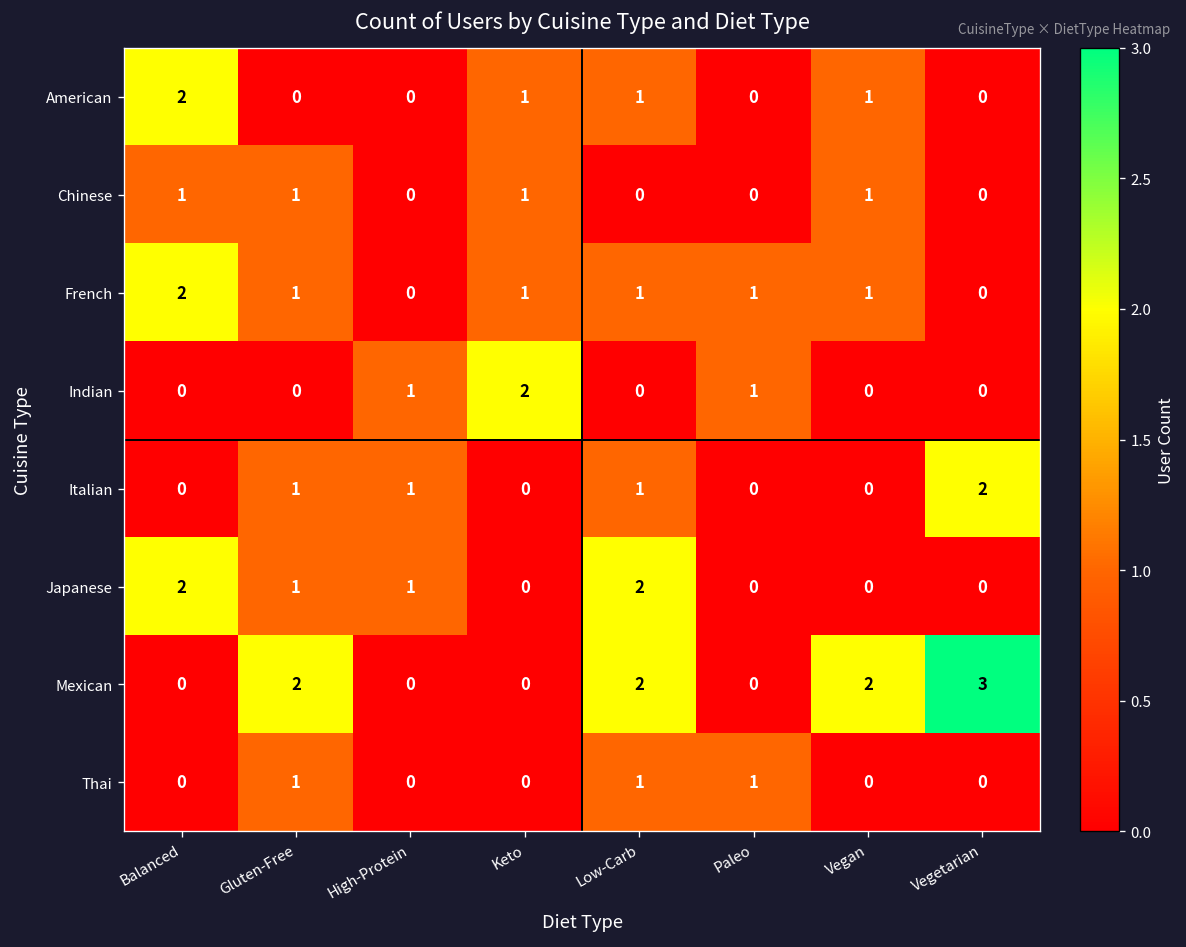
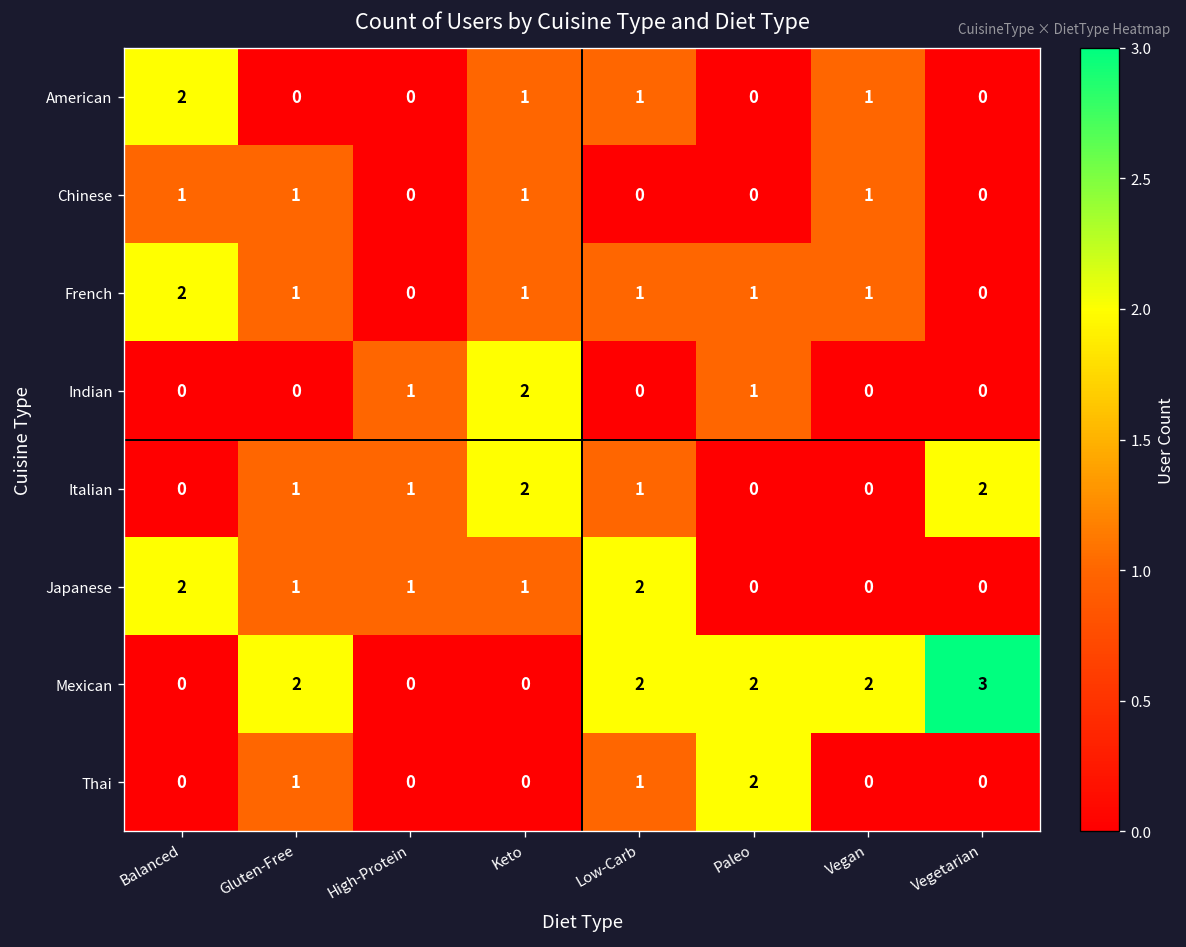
Italian, Keto: 0 -> 2
Japanese, Keto: 0 -> 1
Mexican, Paleo: 0 -> 2
Thai, Paleo: 1 -> 2
